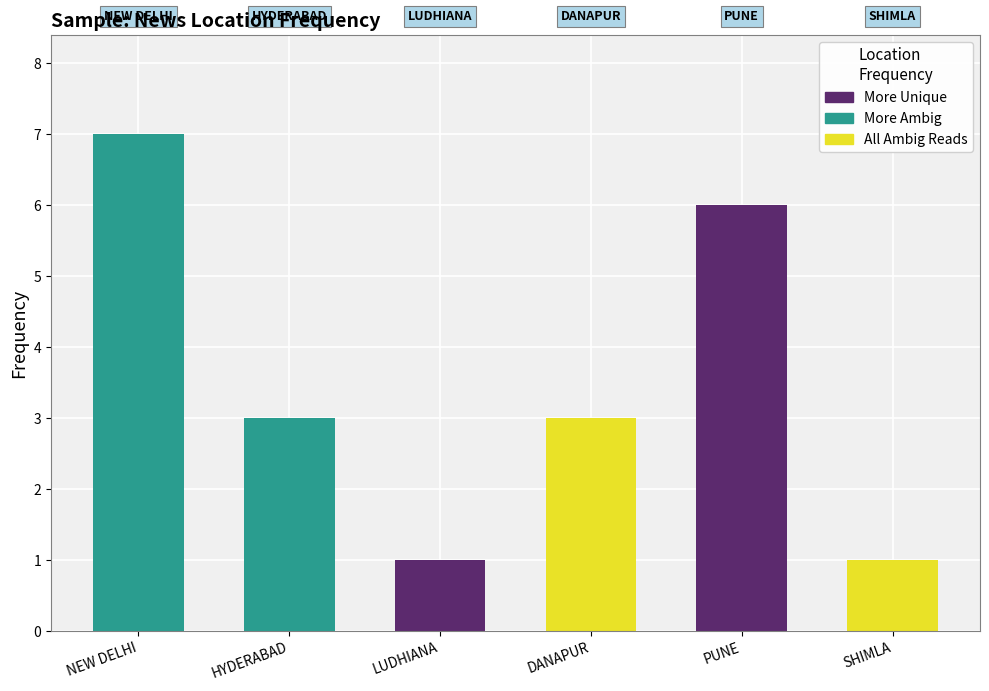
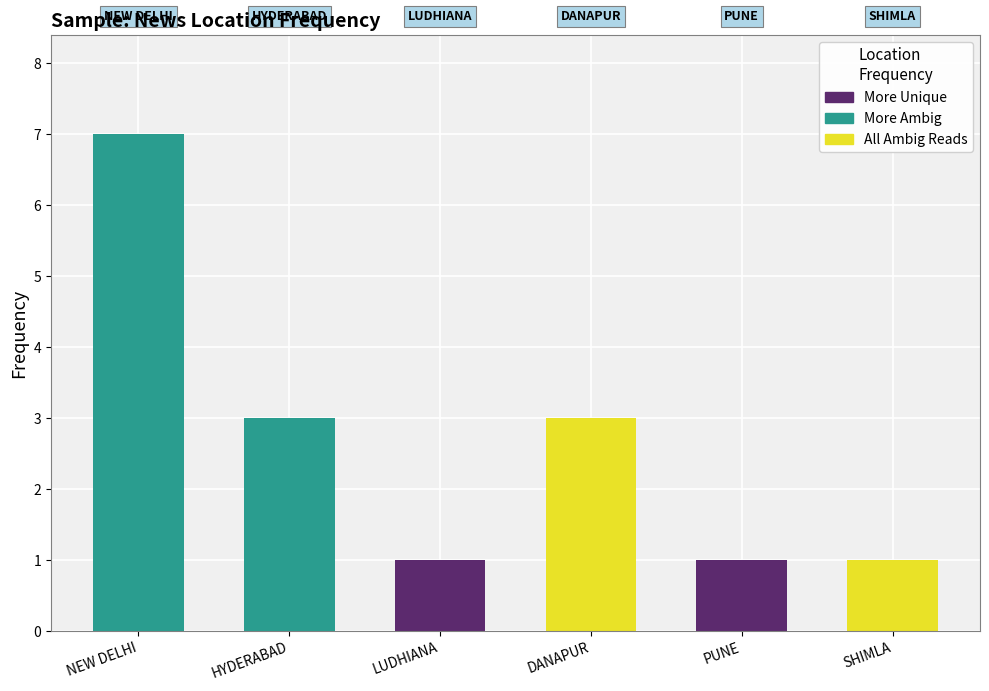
PUNE: 6 -> 1
